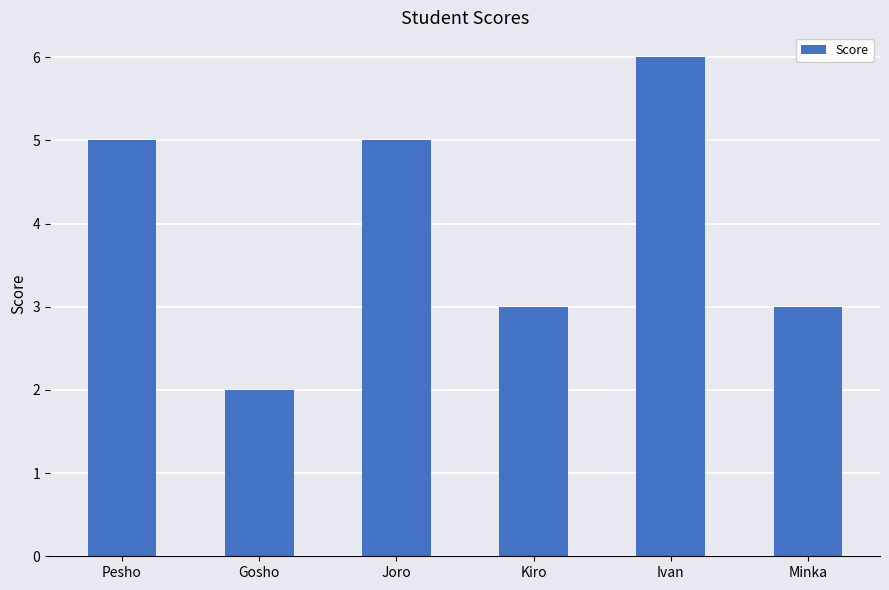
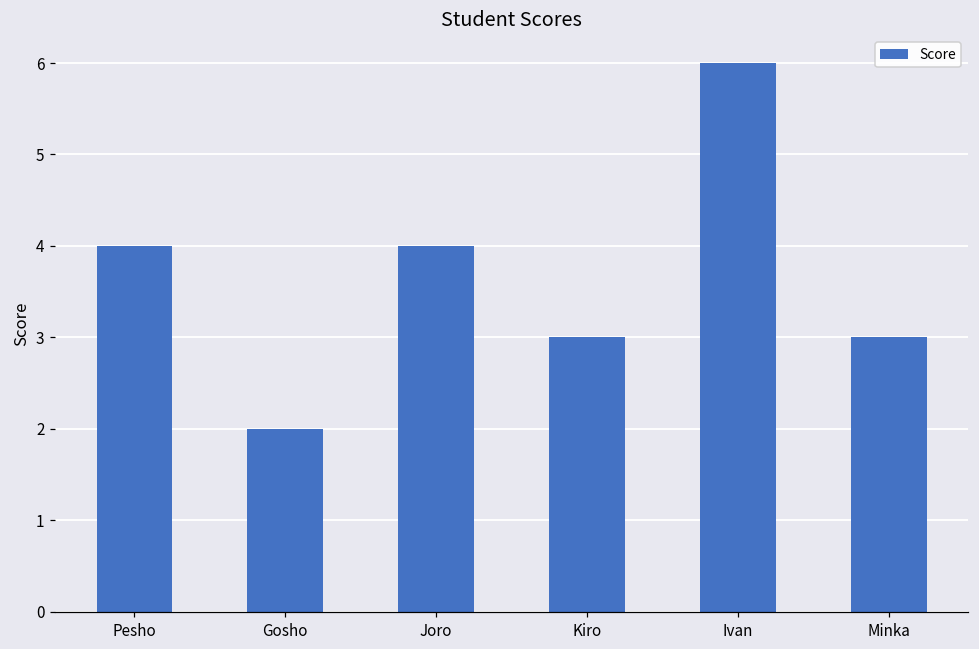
Pesho: 5 -> 4
Joro: 5 -> 4
